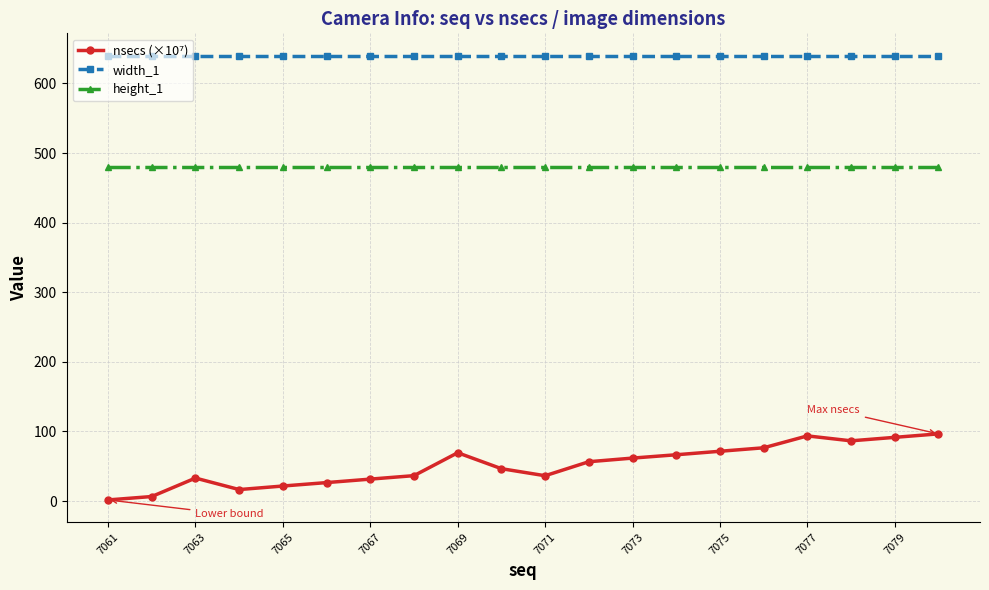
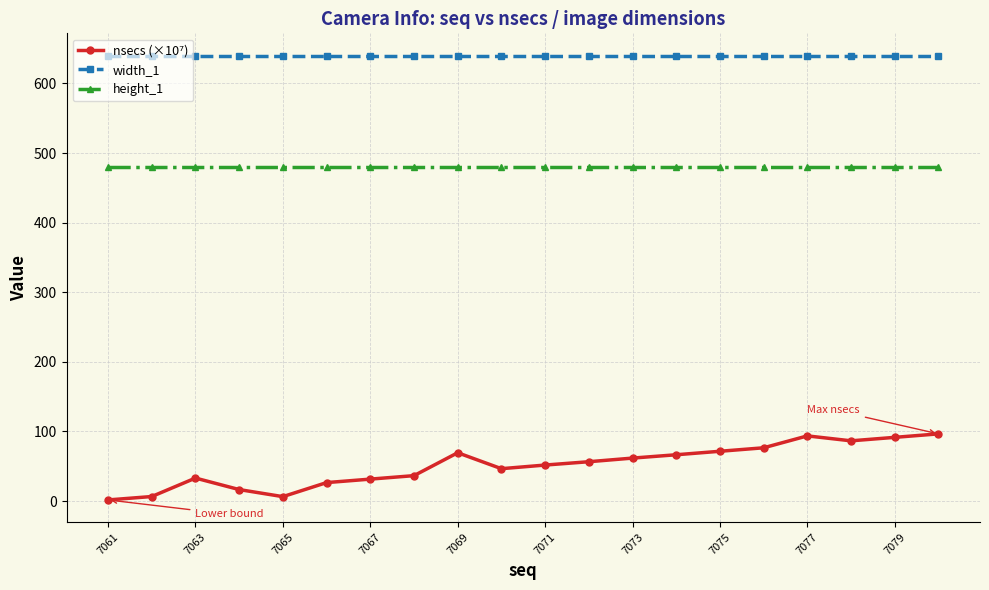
nsecs (×10⁷), 7065: 20 -> 10
nsecs (×10⁷), 7071: 40 -> 50
